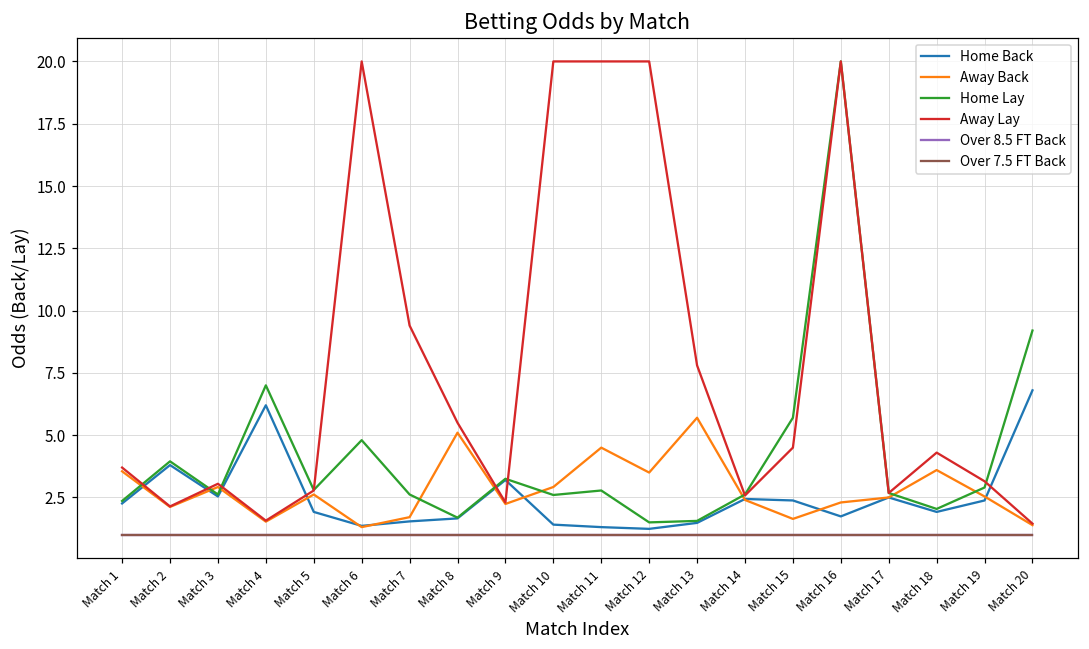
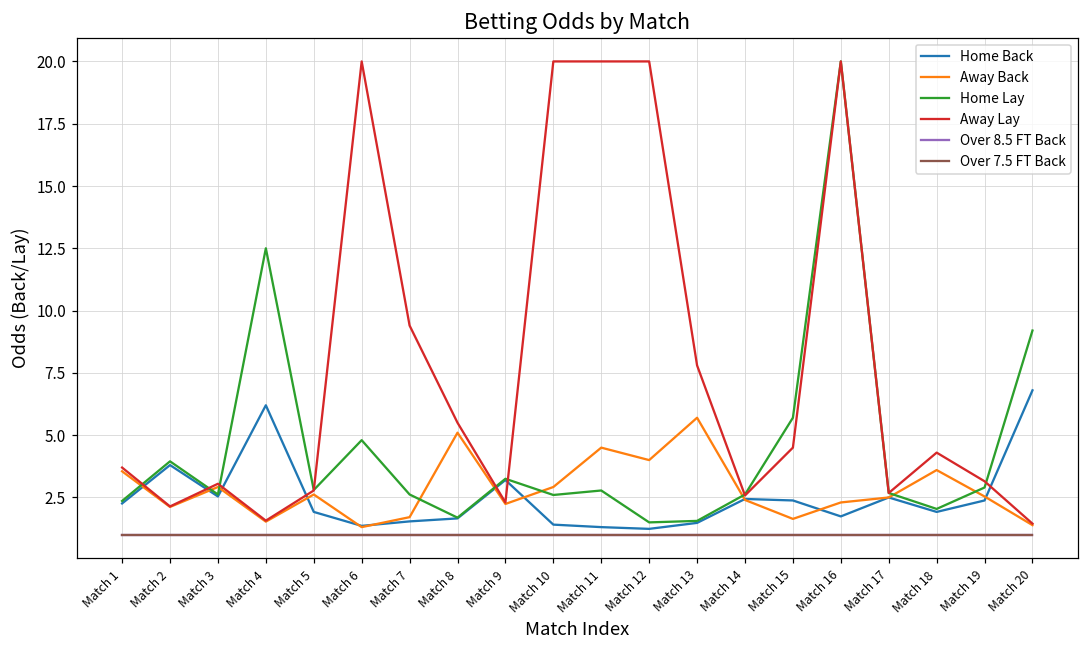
Home Lay, Match 4: 7.0 -> 12.5
Away Back, Match 12: 3.5 -> 4.0
